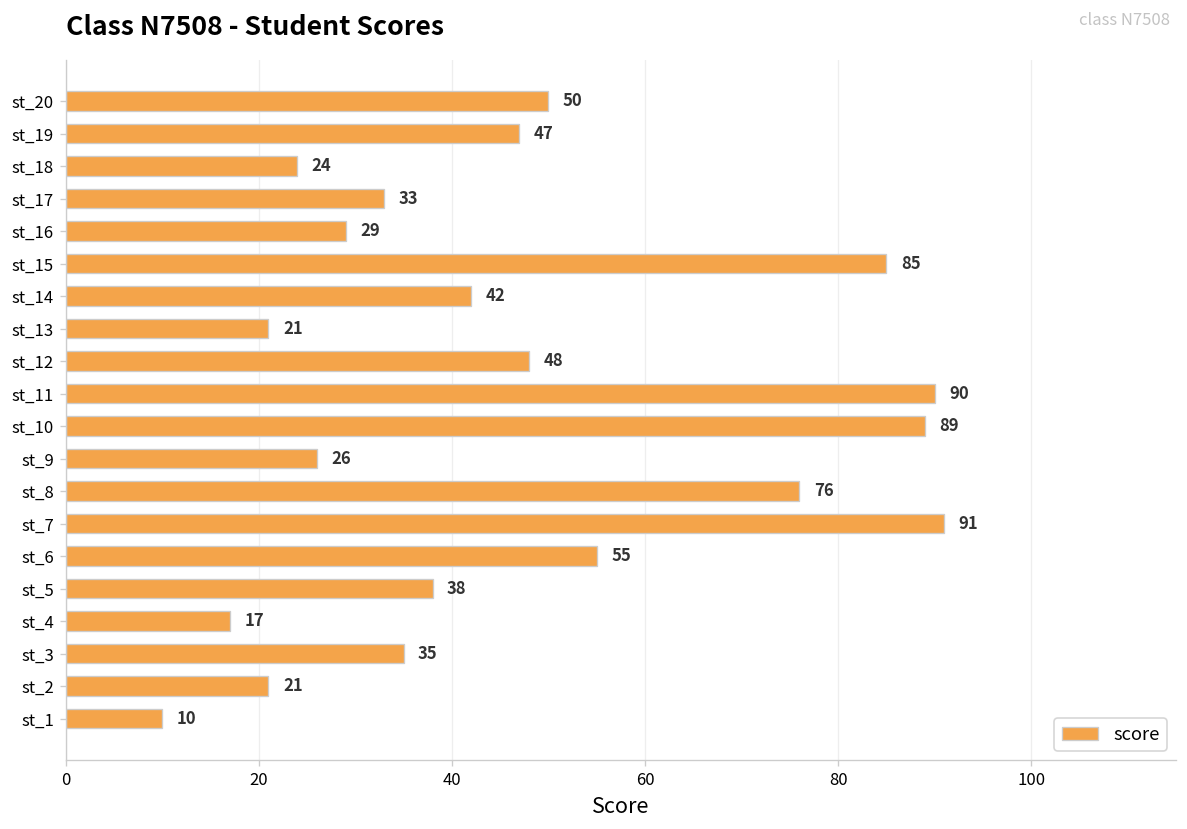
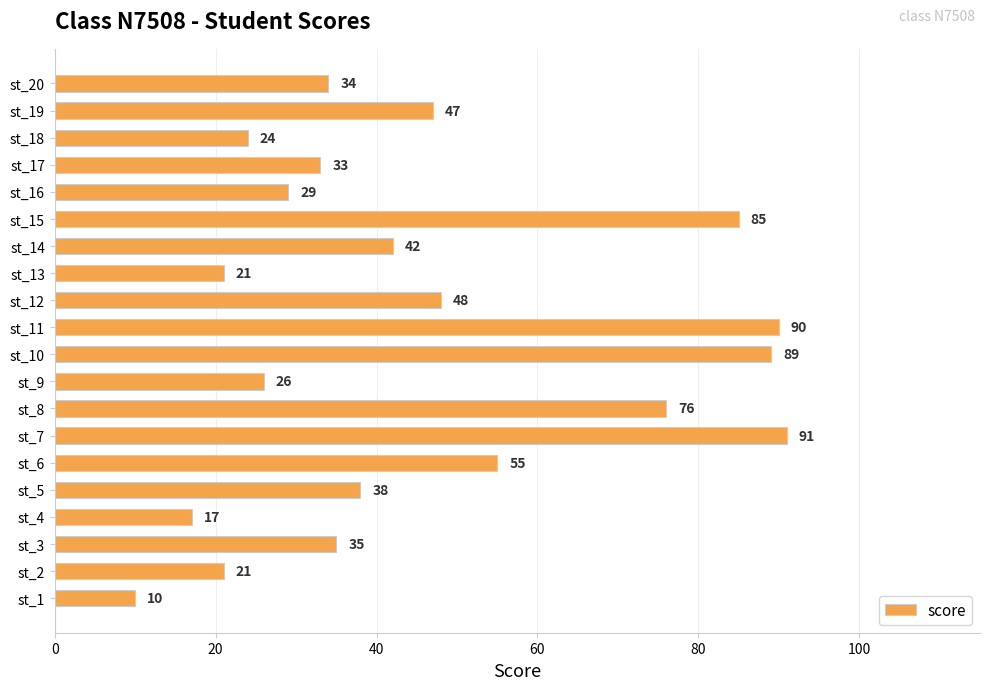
st_20: 50 -> 34
